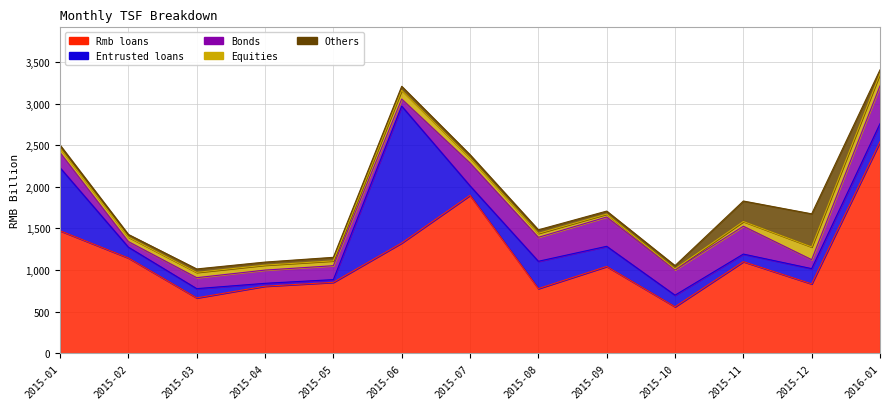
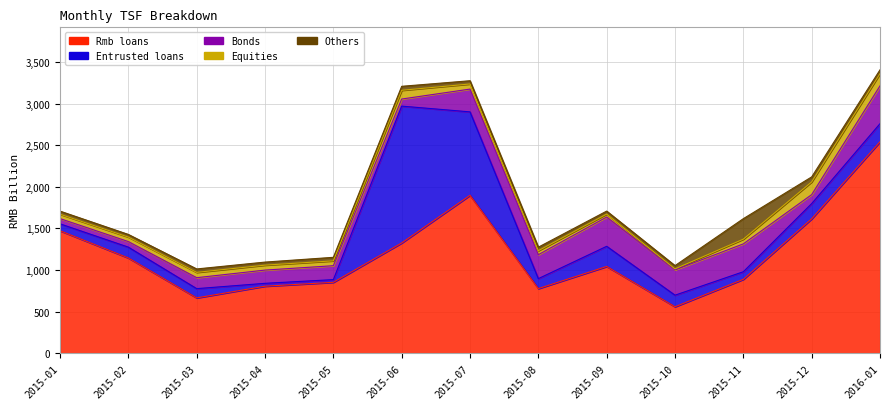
Entrusted loans, 2015-01: 800 -> 100
Bonds, 2015-01: 200 -> 100
Entrusted loans, 2015-07: 100 -> 1,000
Entrusted loans, 2015-08: 300 -> 100
Rmb loans, 2015-11: 1,100 -> 900
Rmb loans, 2015-12: 800 -> 1,600
Others, 2015-12: 400 -> 100
